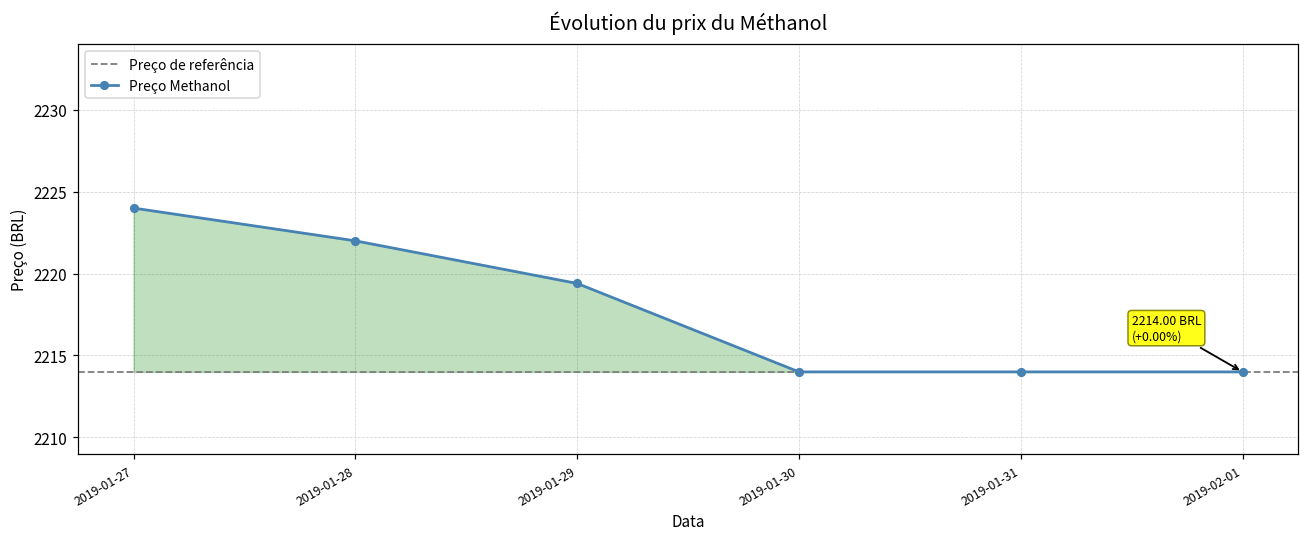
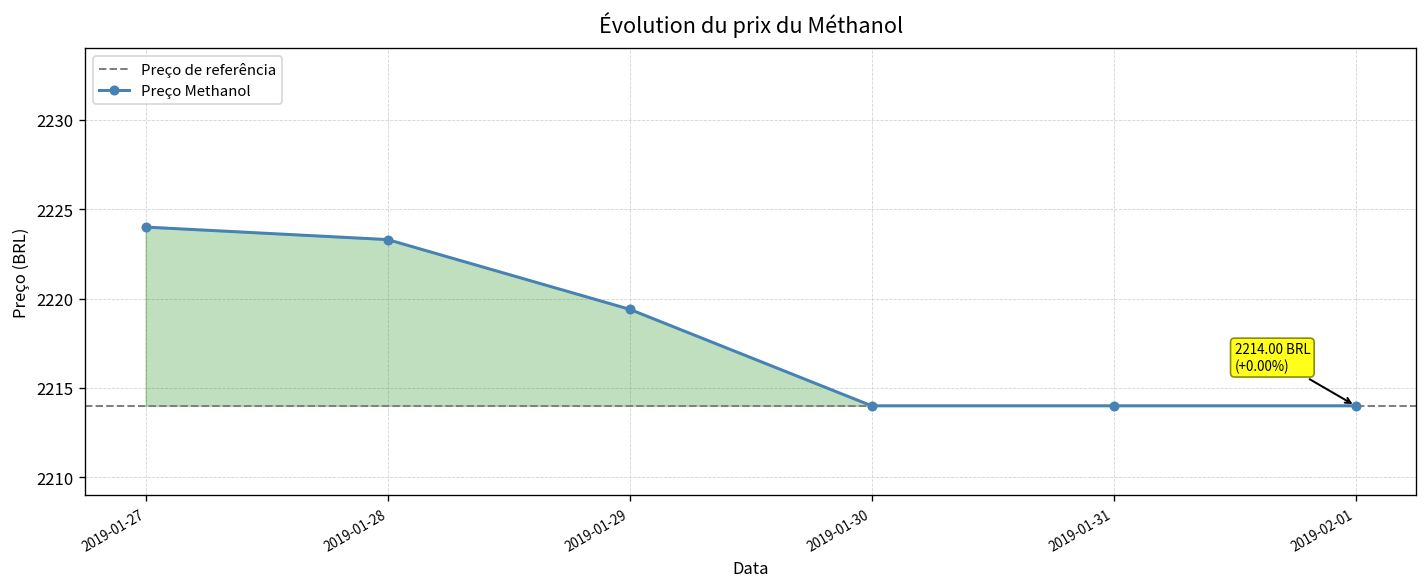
2019-01-28: 2222.0 -> 2223.3
